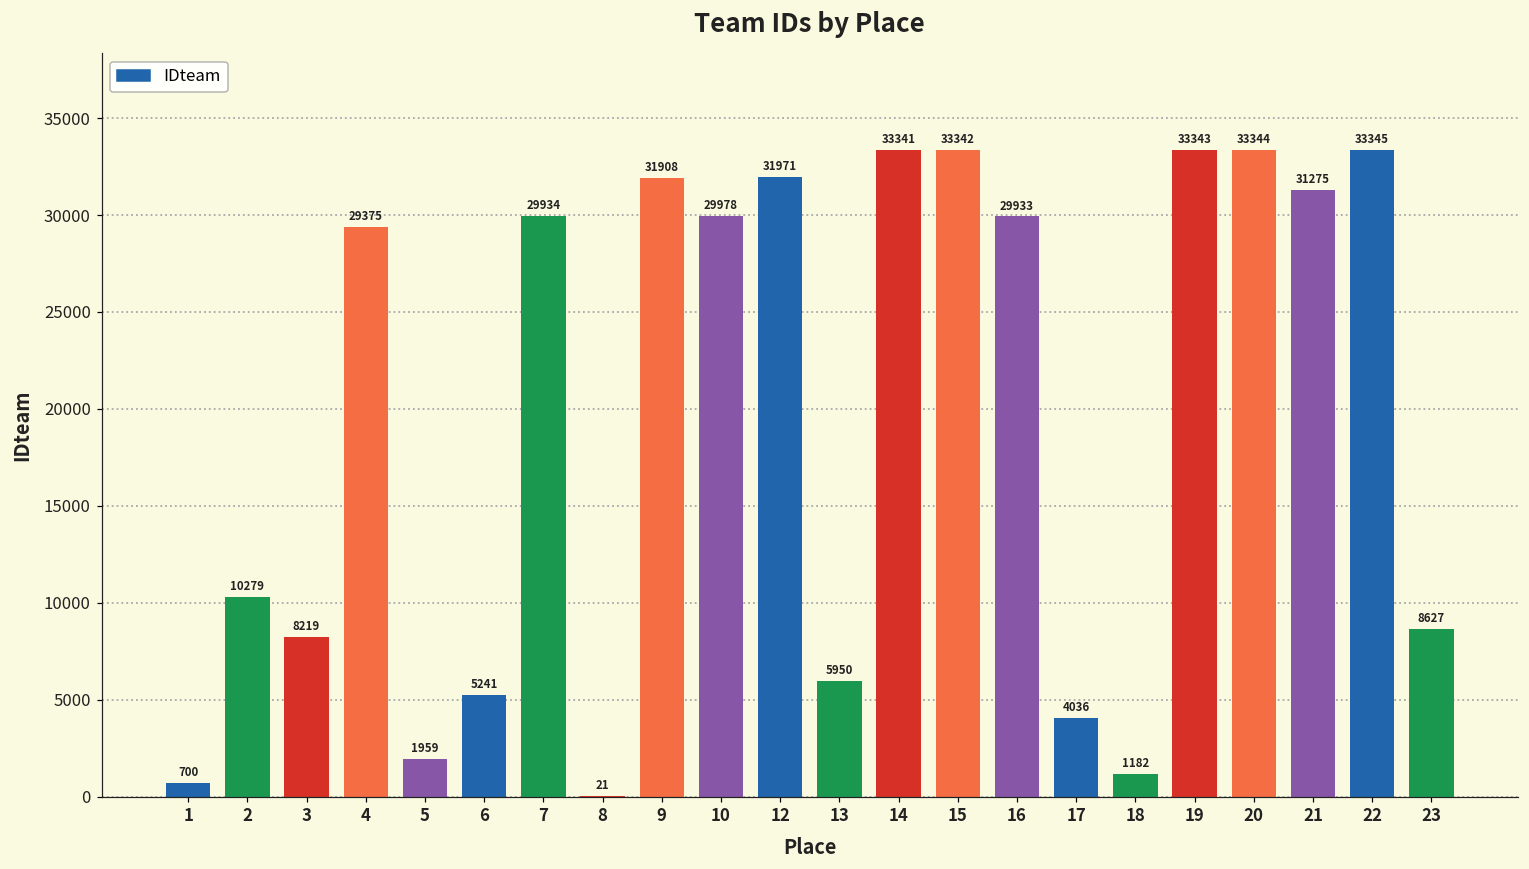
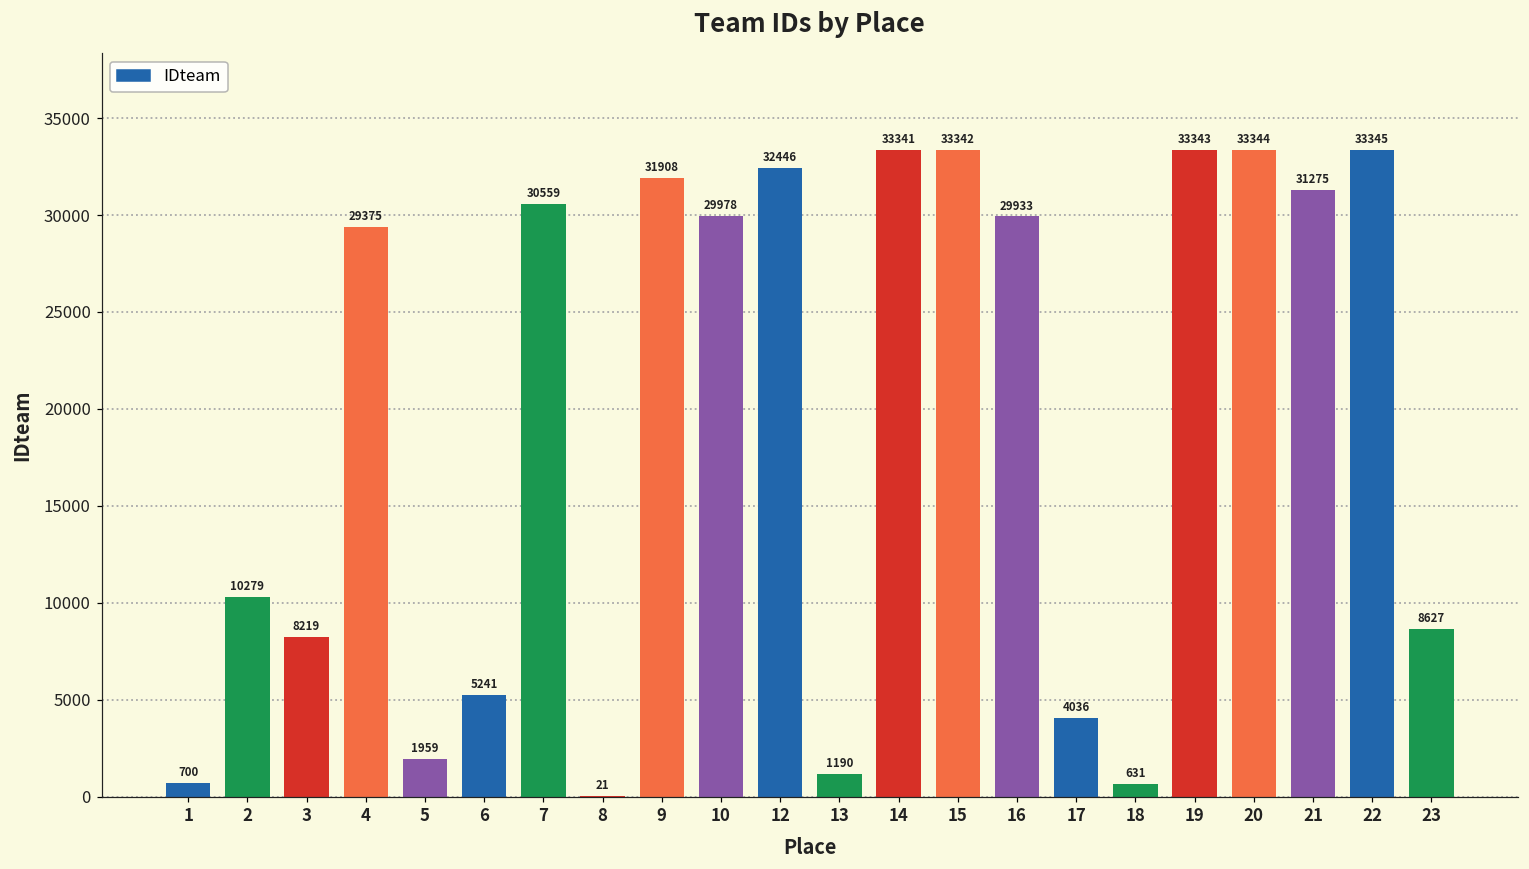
7: 29934 -> 30559
12: 31971 -> 32446
13: 5950 -> 1190
18: 1182 -> 631
